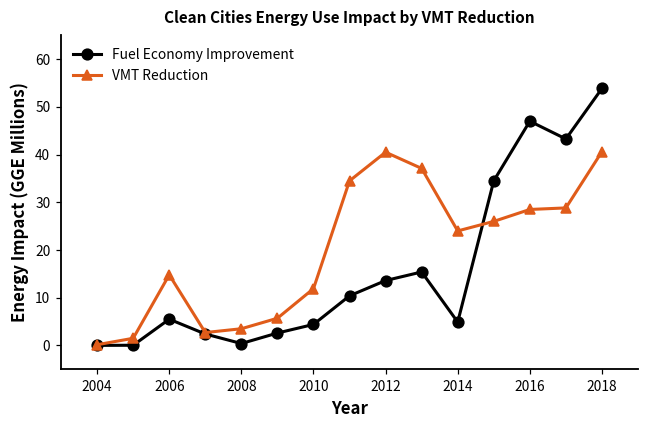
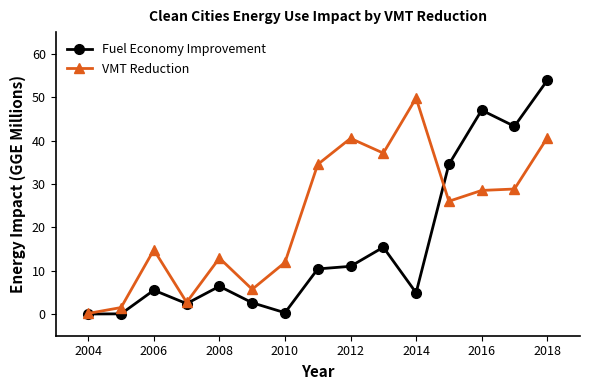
Fuel Economy Improvement, 2008: 0 -> 6
VMT Reduction, 2008: 4 -> 13
Fuel Economy Improvement, 2010: 4 -> 0
Fuel Economy Improvement, 2012: 14 -> 11
VMT Reduction, 2014: 24 -> 50
